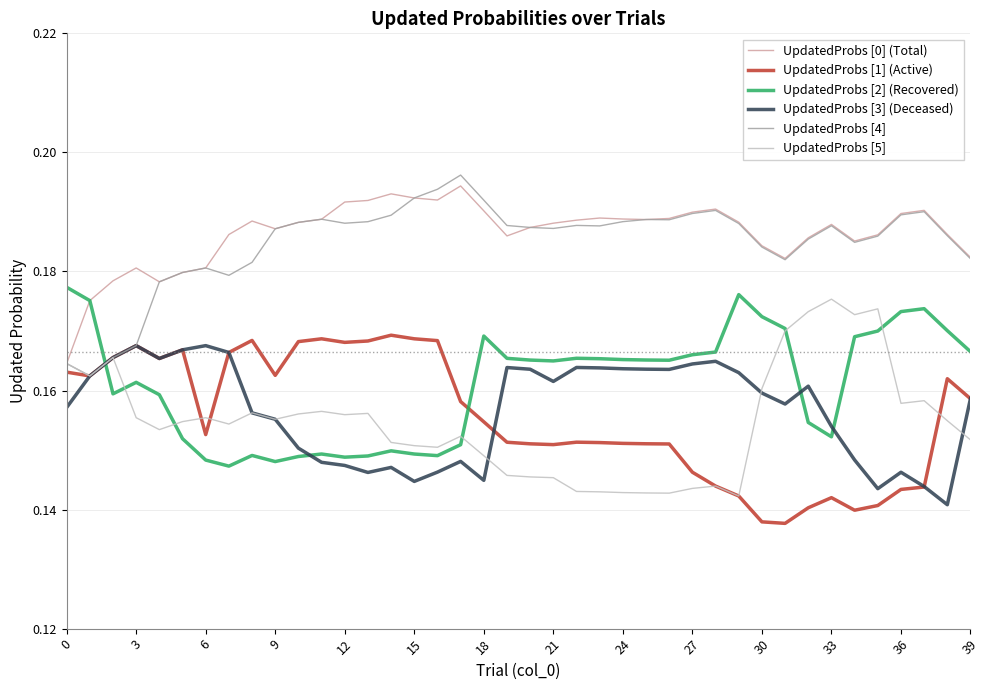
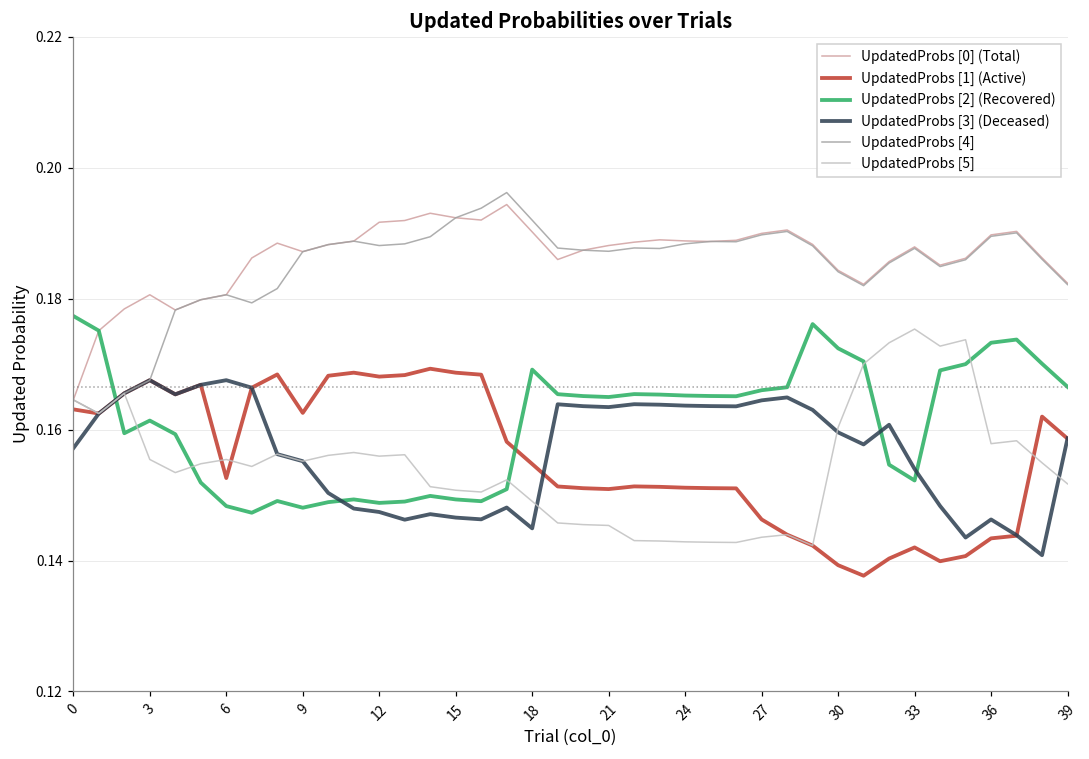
UpdatedProbs [3] (Deceased), 15: 0.145 -> 0.147
UpdatedProbs [3] (Deceased), 21: 0.162 -> 0.163
UpdatedProbs [1] (Active), 30: 0.138 -> 0.139
